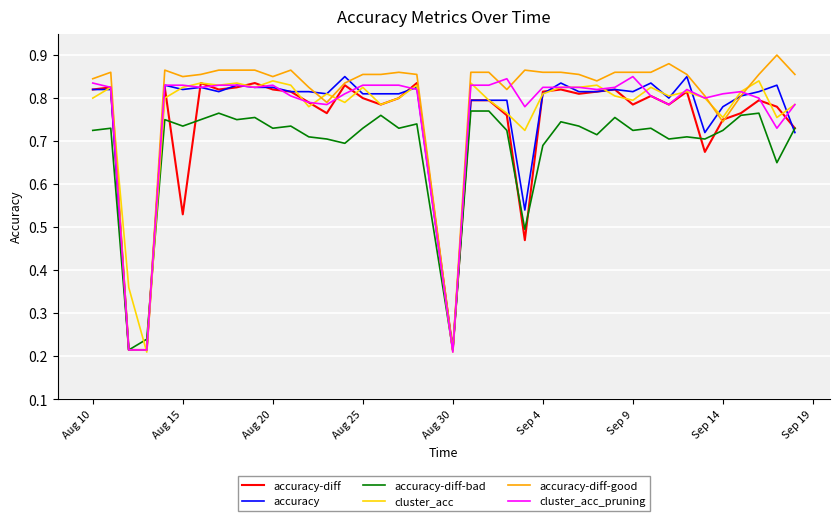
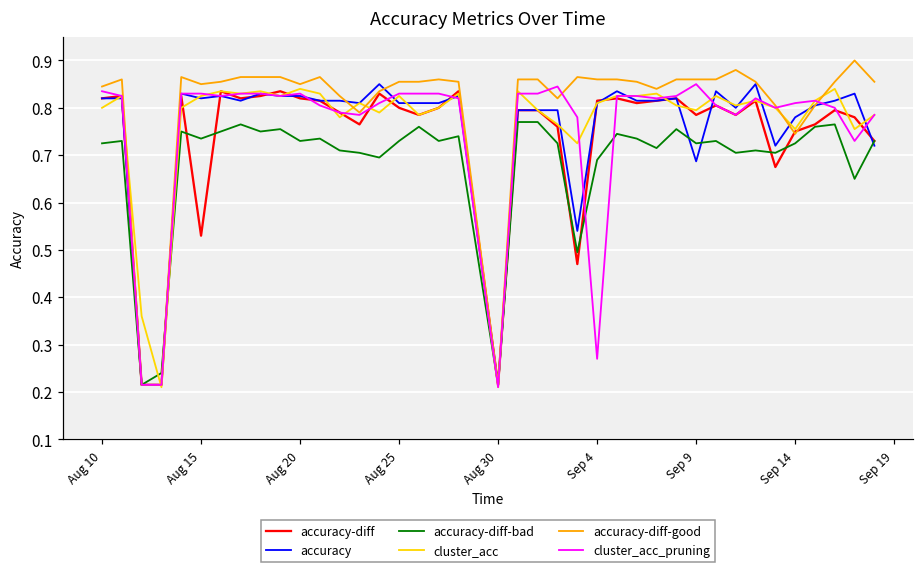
cluster_acc_pruning, Sep 4: 0.83 -> 0.27
accuracy, Sep 9: 0.82 -> 0.69
